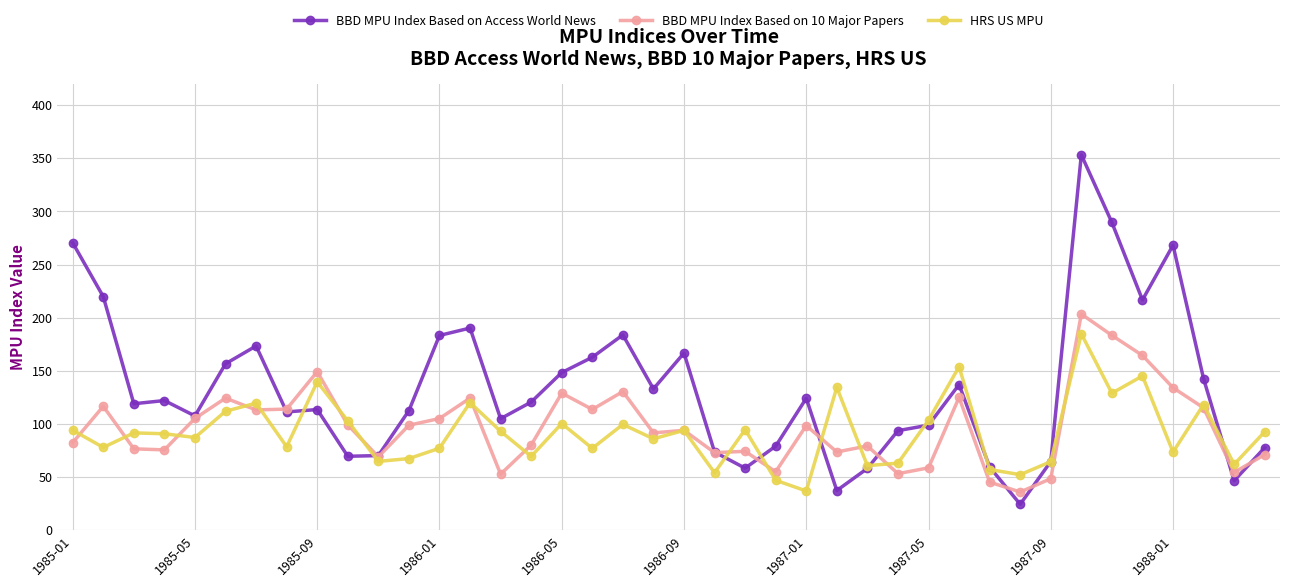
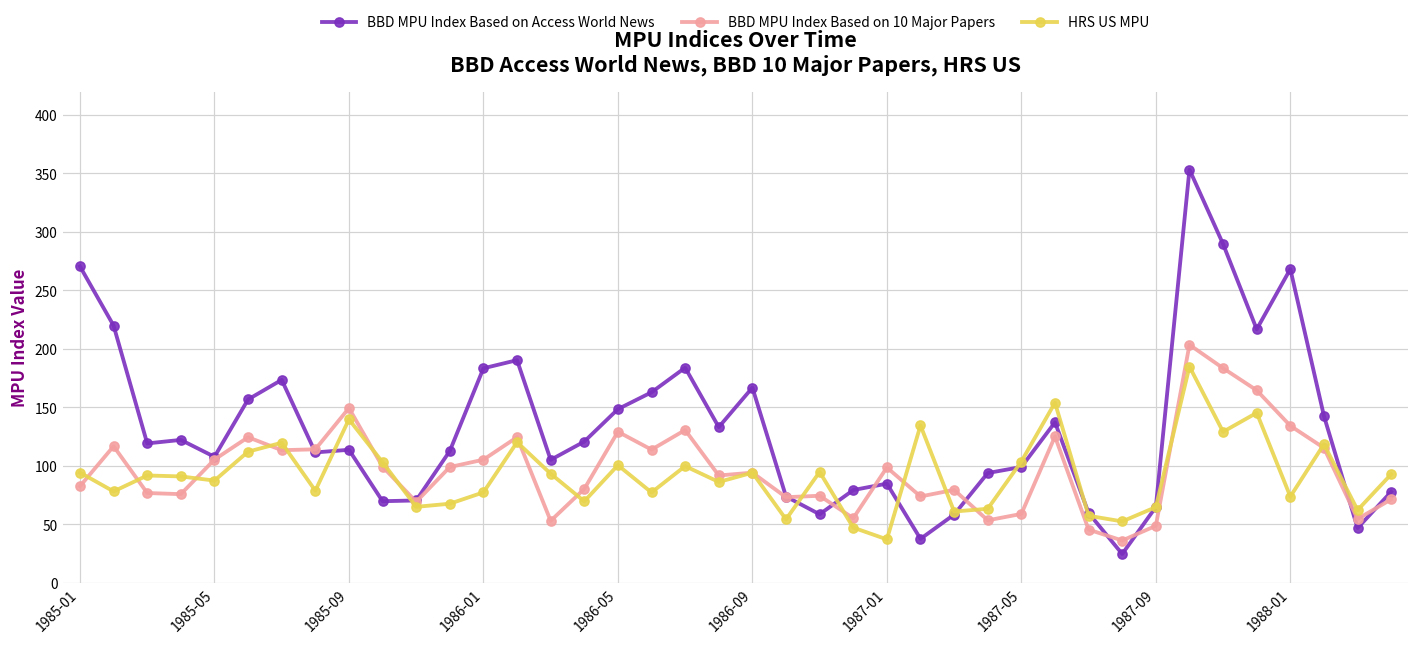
BBD MPU Index Based on Access World News, 1987-01: 124 -> 85
